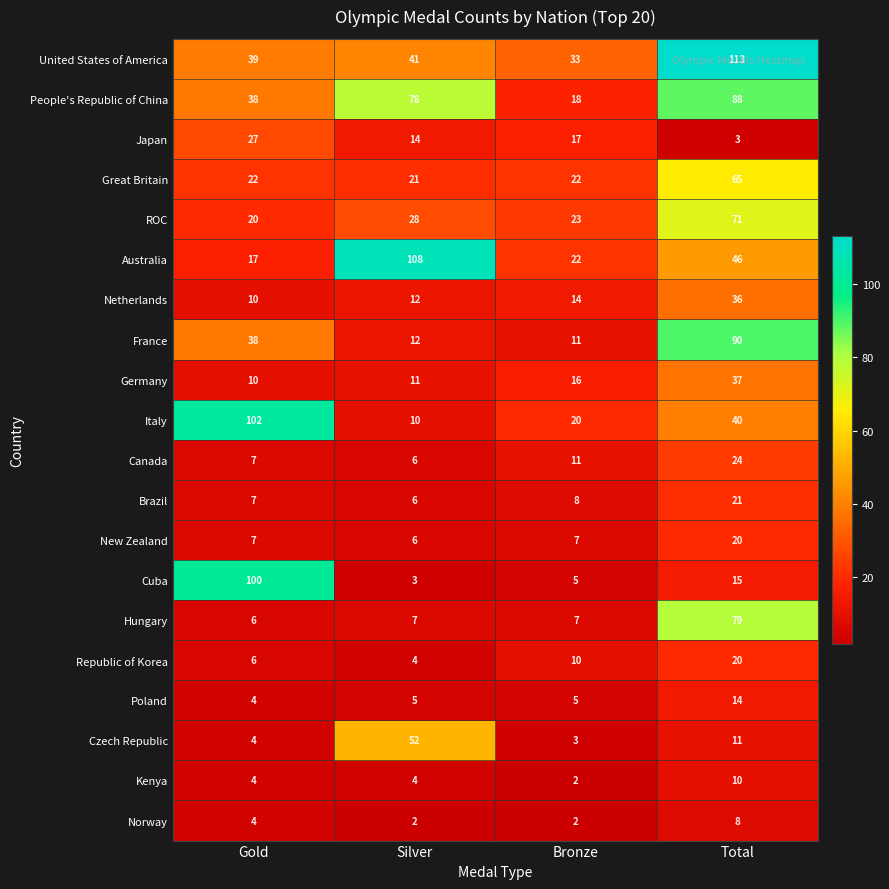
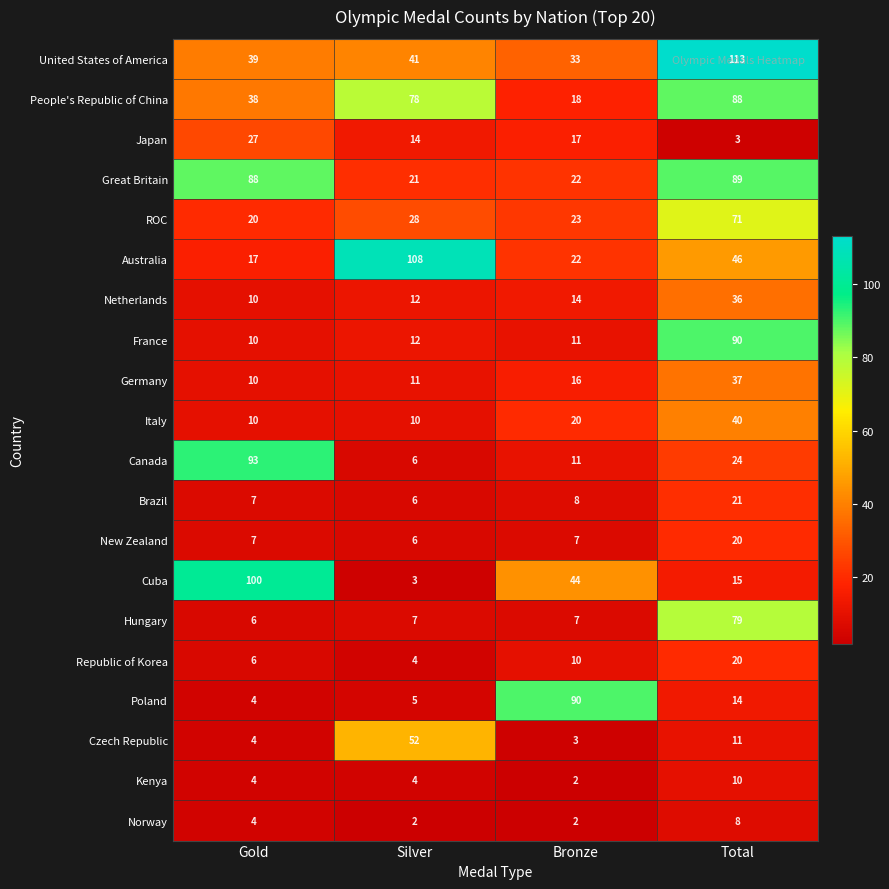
Great Britain, Gold: 22 -> 88
Great Britain, Total: 65 -> 89
France, Gold: 38 -> 10
Italy, Gold: 102 -> 10
Canada, Gold: 7 -> 93
Cuba, Bronze: 5 -> 44
Poland, Bronze: 5 -> 90
